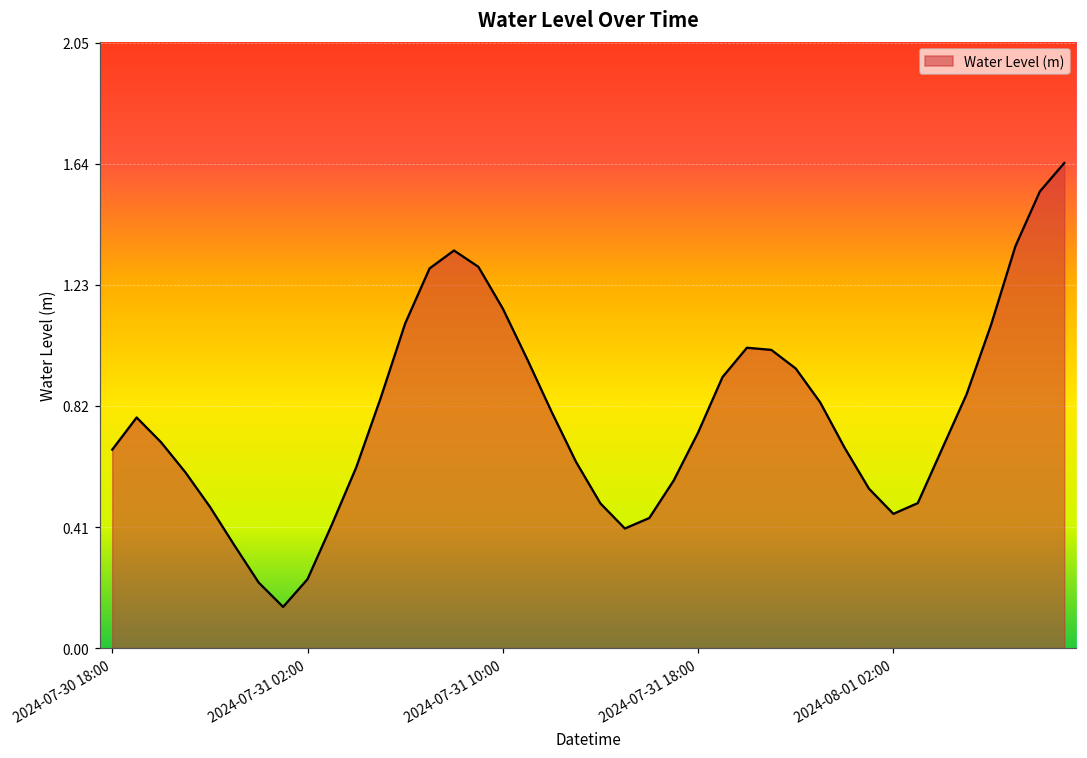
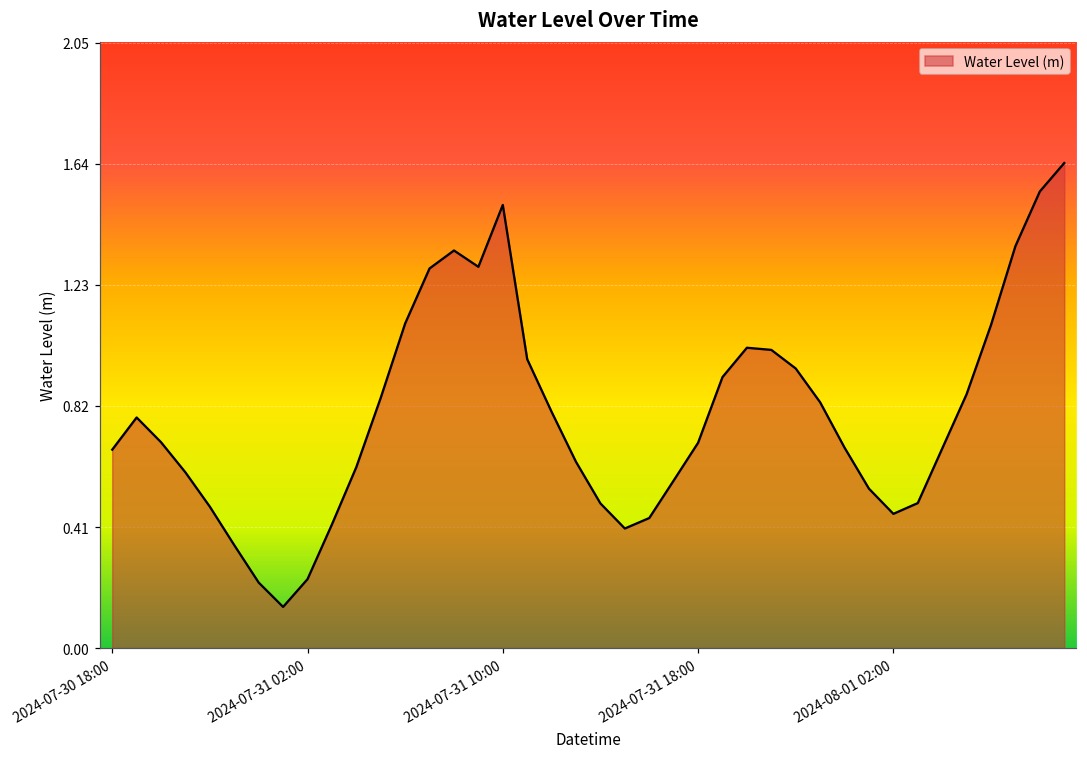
2024-07-31 10:00: 1.15 -> 1.50
2024-07-31 18:00: 0.73 -> 0.70
